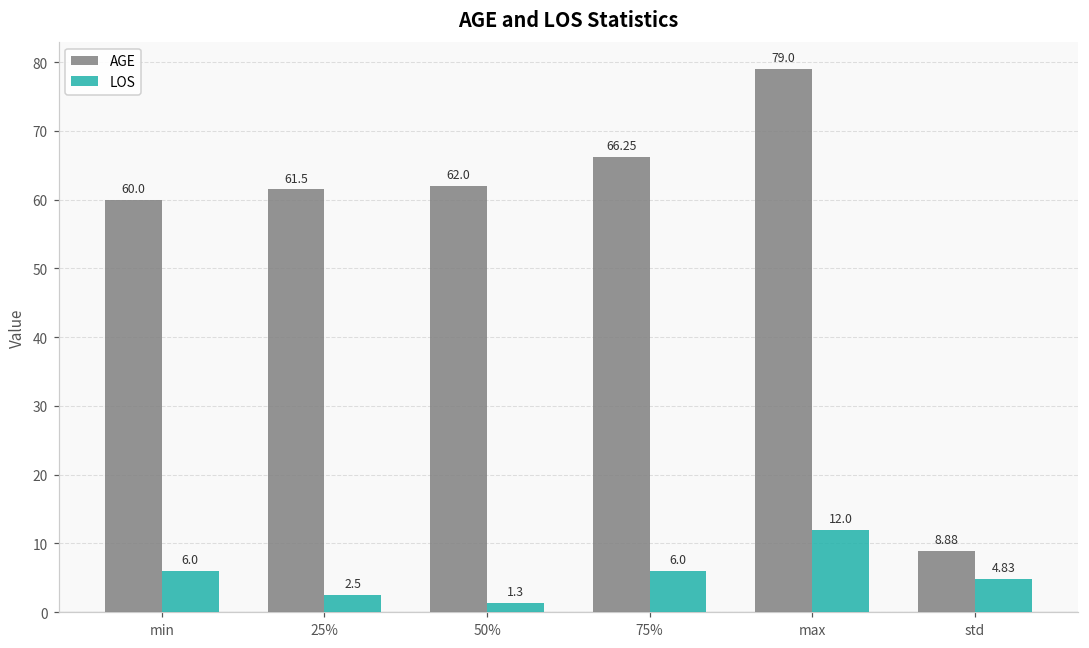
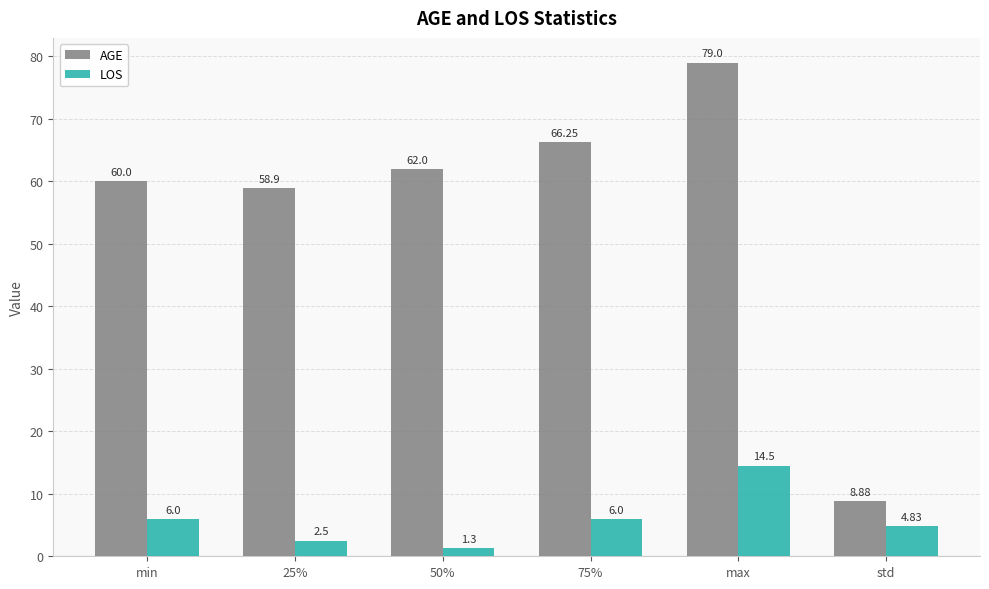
AGE, 25%: 61.5 -> 58.9
LOS, max: 12.0 -> 14.5
